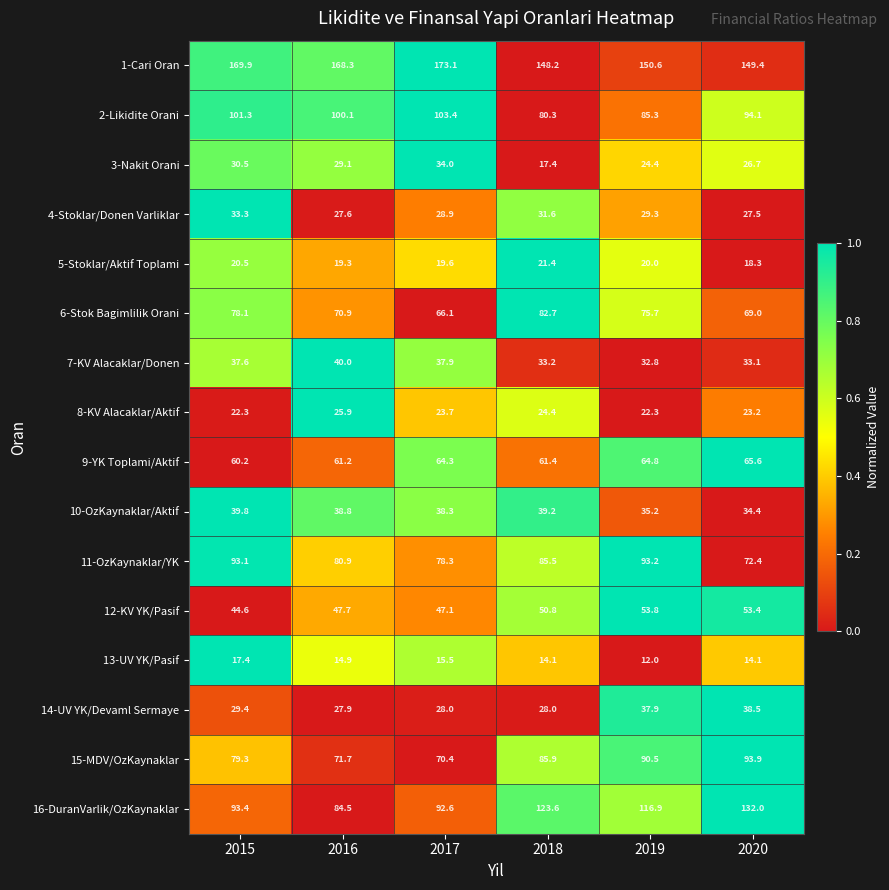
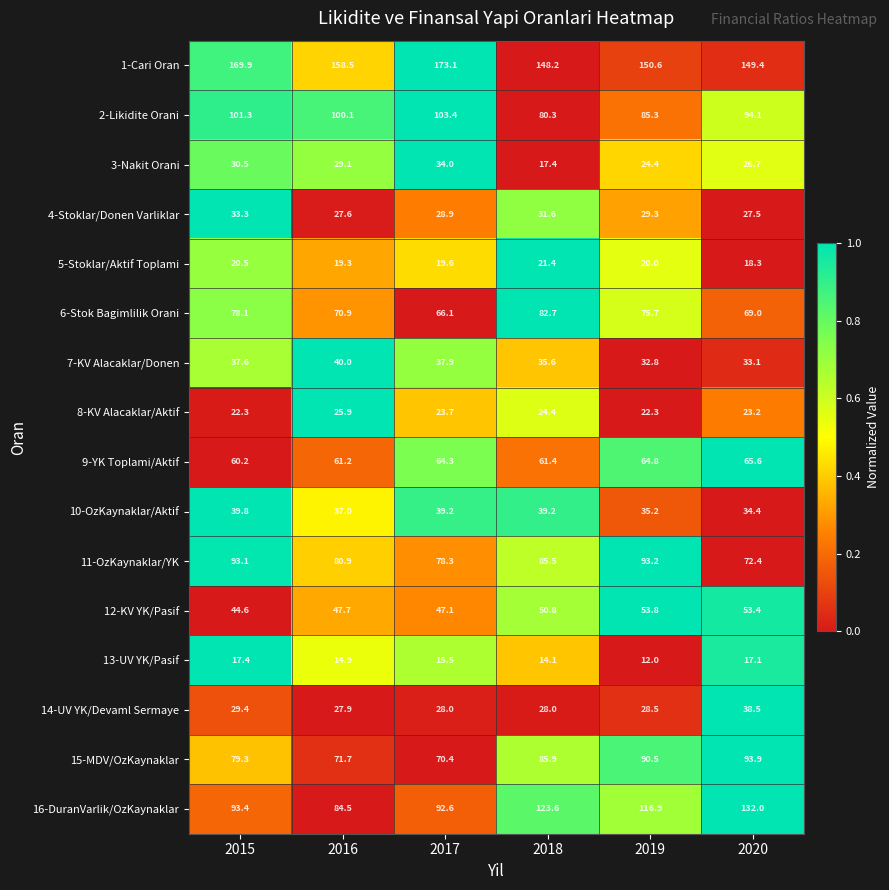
1-Cari Oran, 2016: 168.3 -> 158.5
7-KV Alacaklar/Donen, 2018: 33.2 -> 35.6
10-OzKaynaklar/Aktif, 2016: 38.8 -> 37.0
10-OzKaynaklar/Aktif, 2017: 38.3 -> 39.2
13-UV YK/Pasif, 2020: 14.1 -> 17.1
14-UV YK/Devaml Sermaye, 2019: 37.9 -> 28.5
